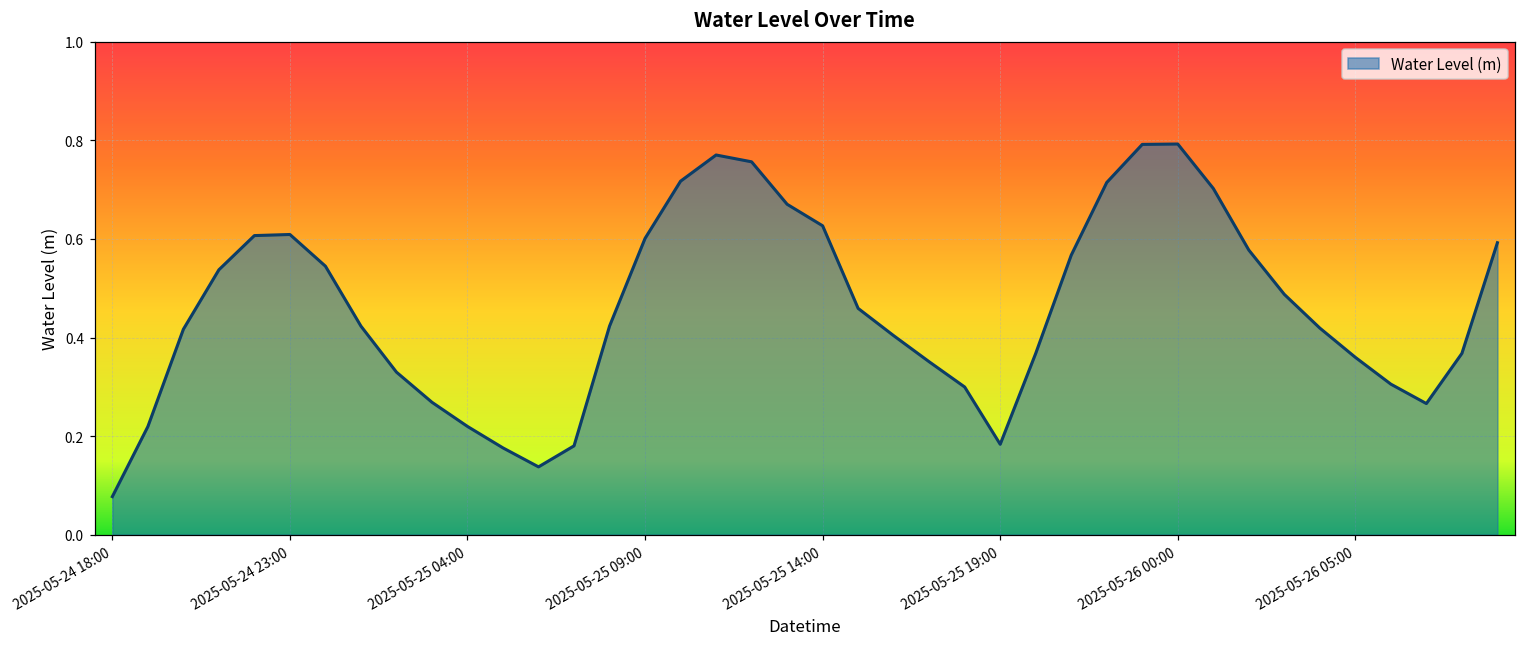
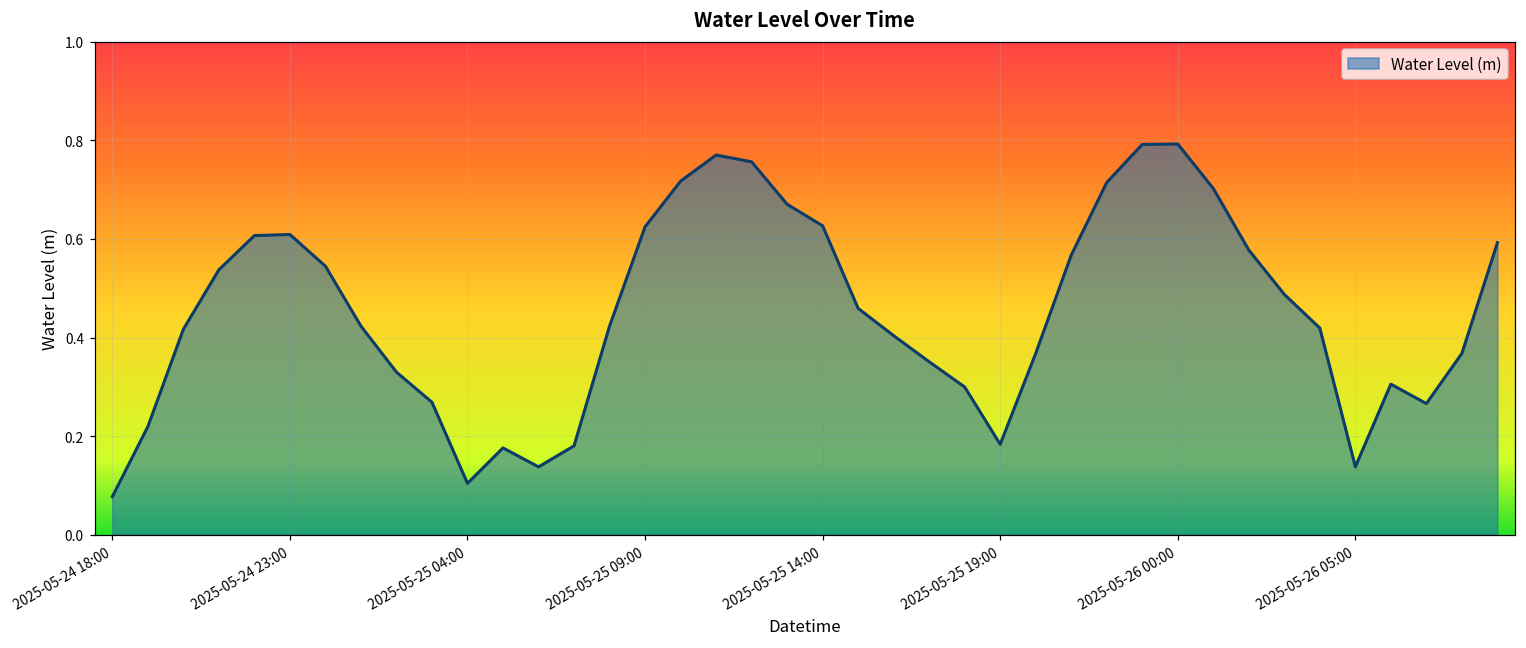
2025-05-25 04:00: 0.22 -> 0.10
2025-05-25 09:00: 0.60 -> 0.62
2025-05-26 05:00: 0.36 -> 0.14
